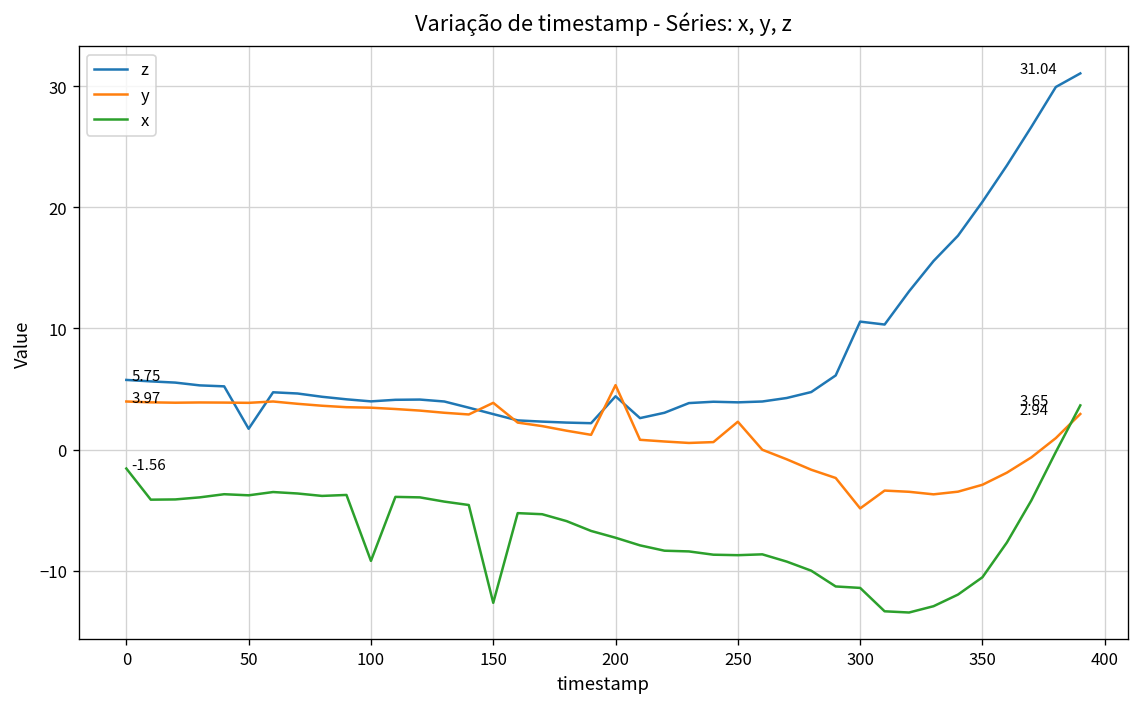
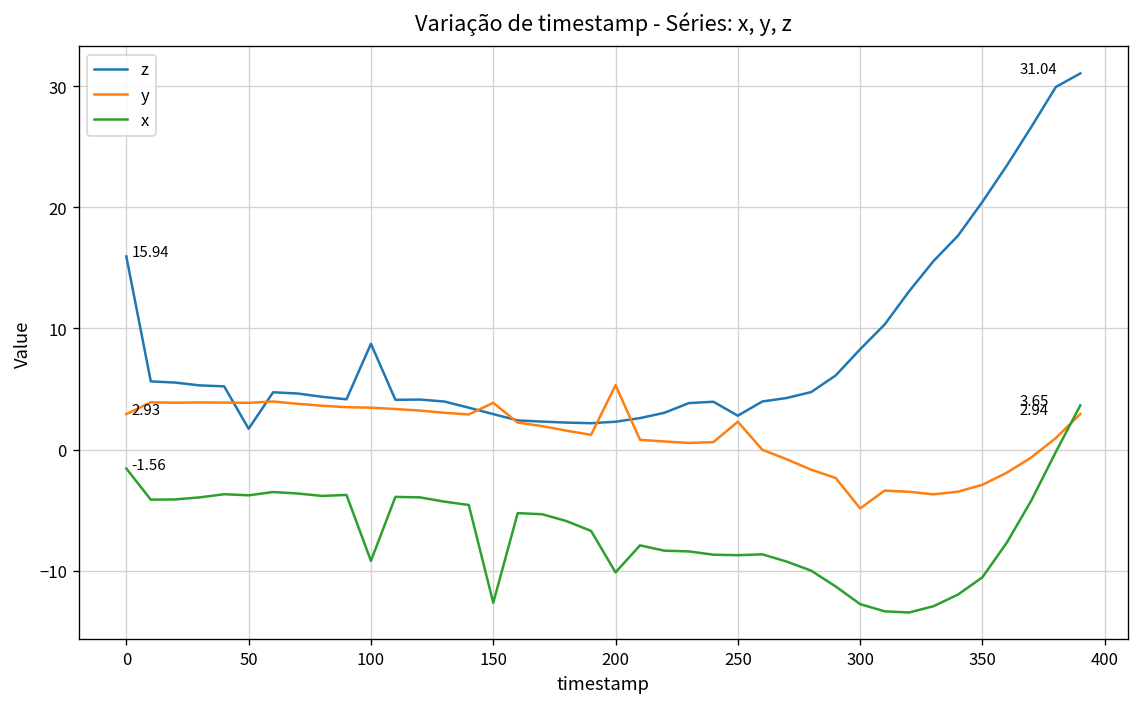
z, 0: 5.75 -> 15.94
y, 0: 3.97 -> 2.93
z, 100: 4.0 -> 8.7
z, 200: 4.4 -> 2.3
x, 200: -7.3 -> -10.1
z, 250: 3.9 -> 2.8
z, 300: 10.6 -> 8.3
x, 300: -11.4 -> -12.8
